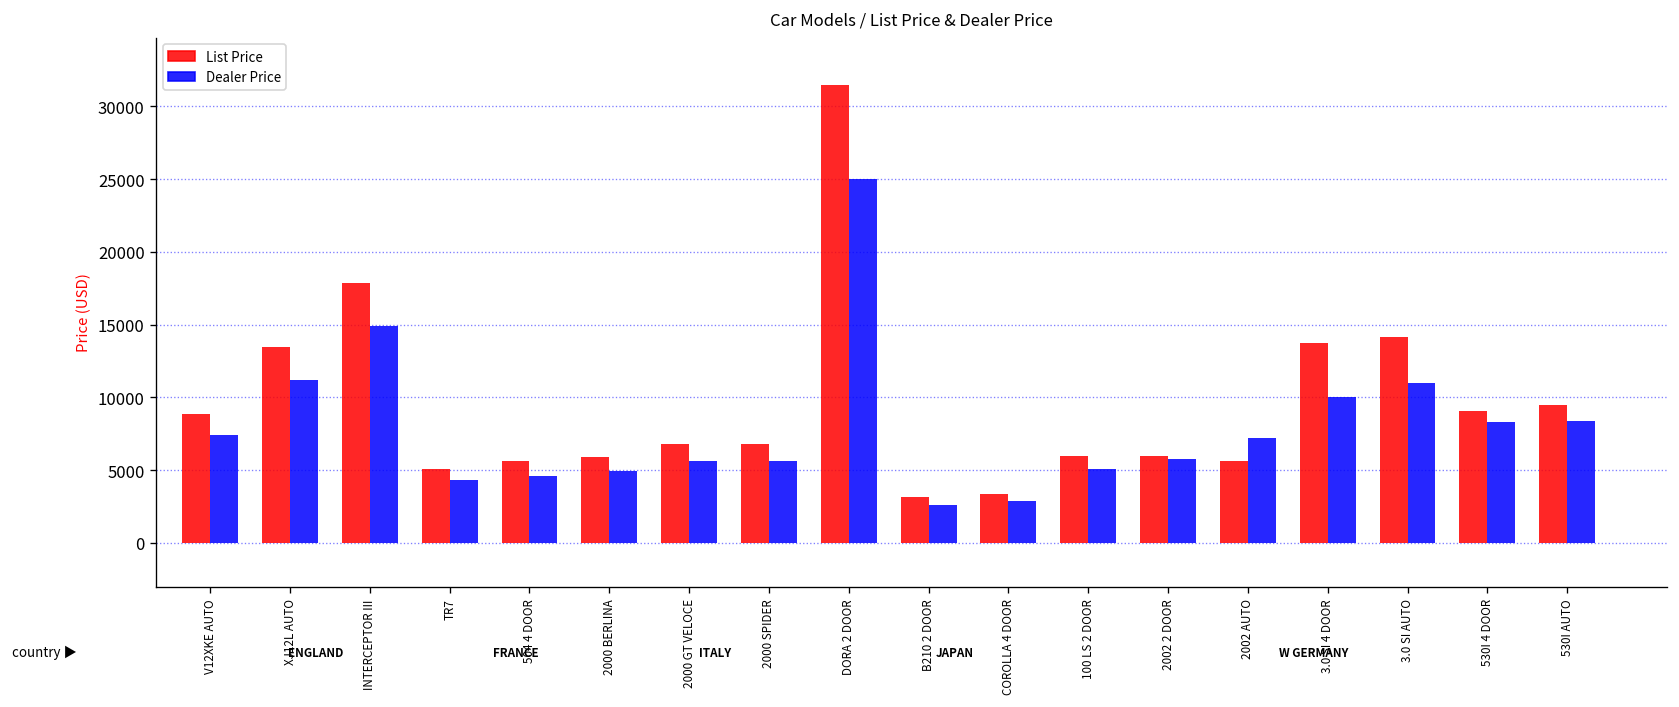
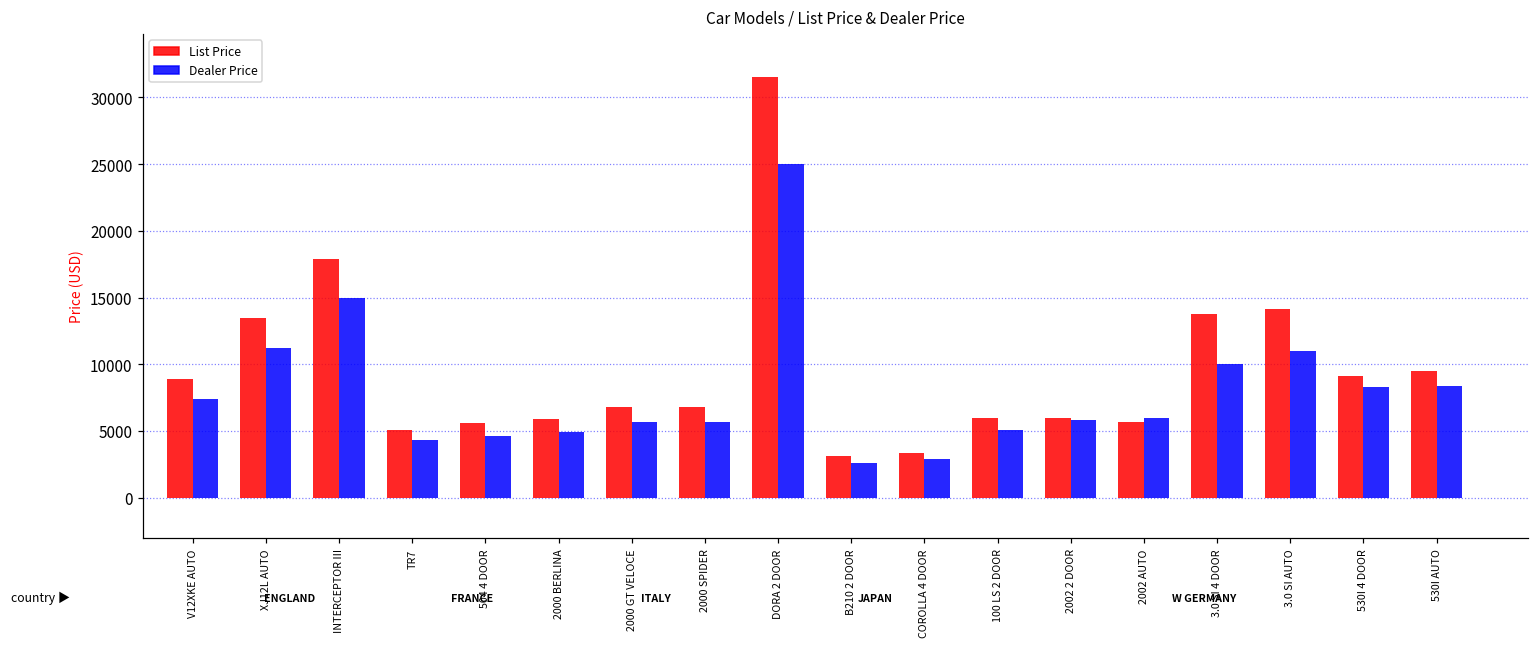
Dealer Price, 2002 AUTO: 7200 -> 6000
